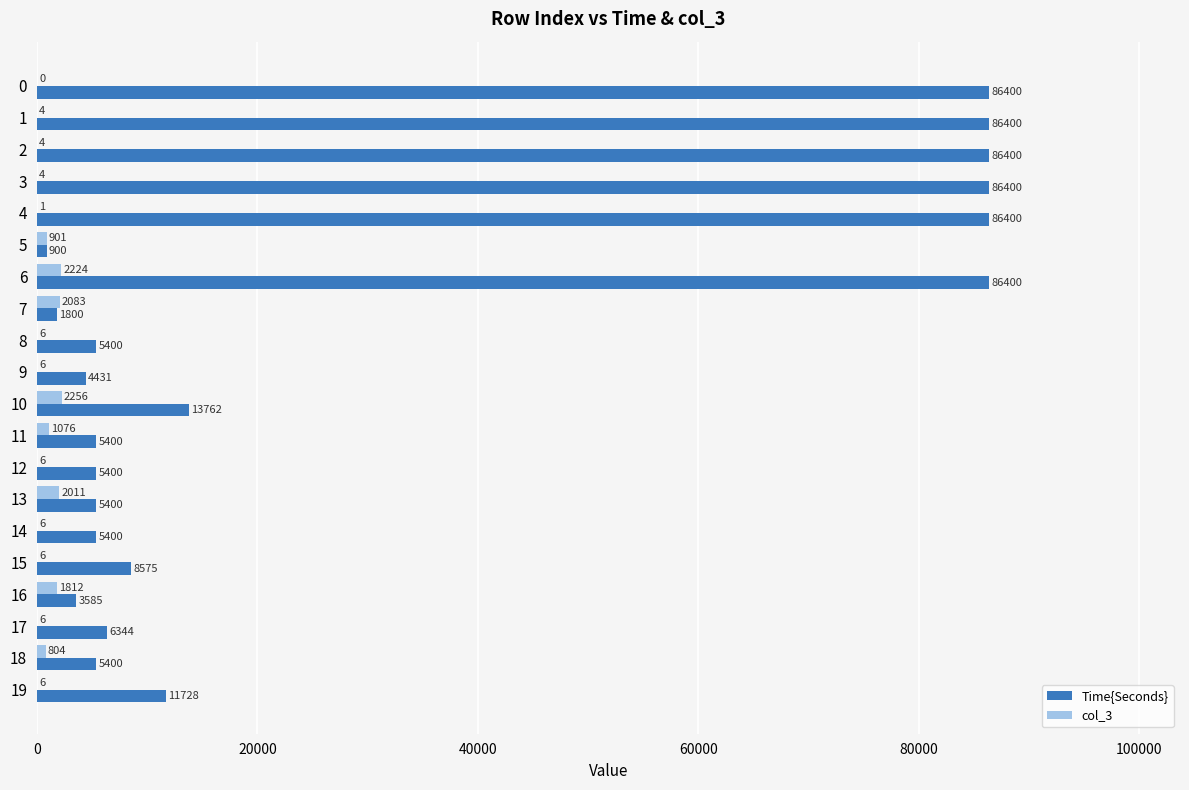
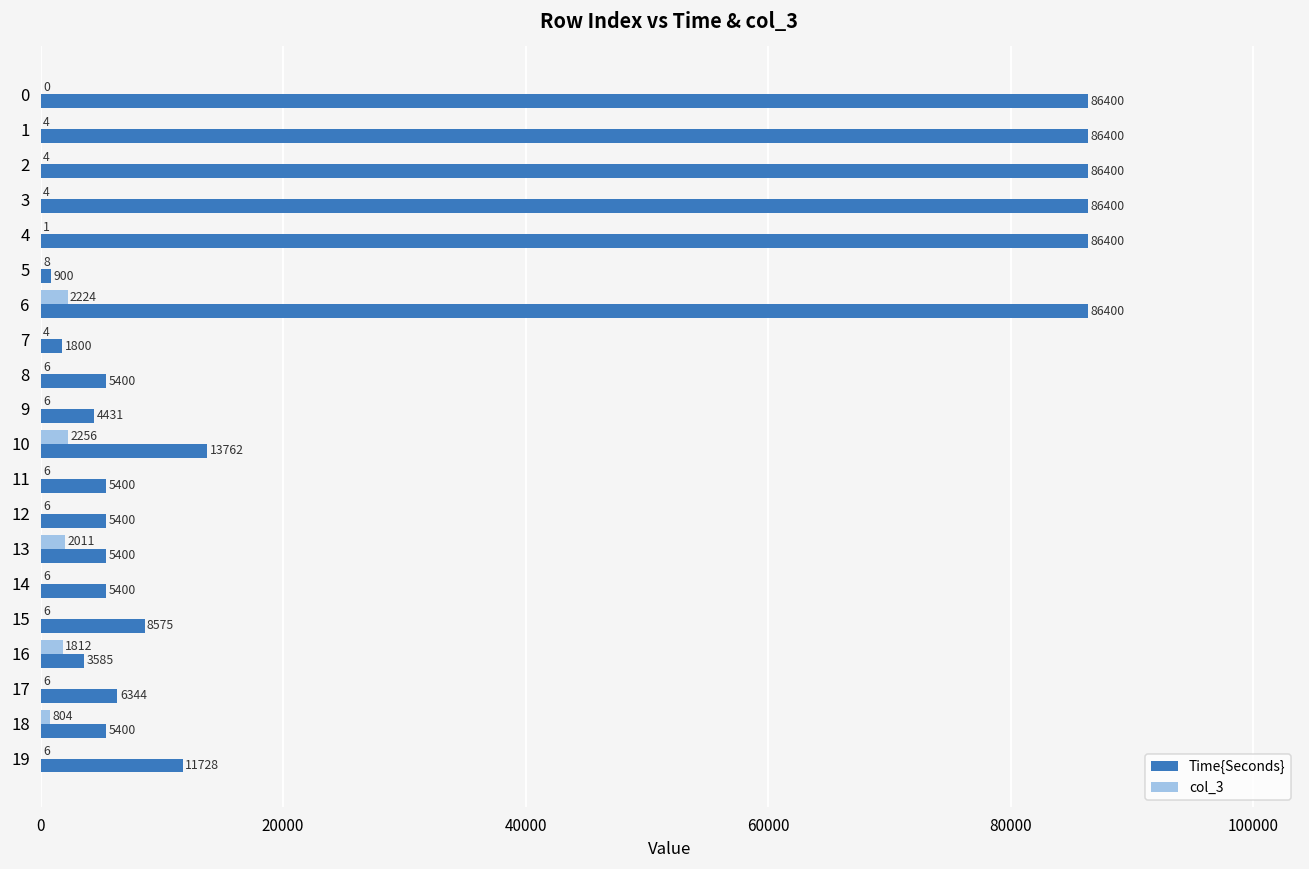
col_3, 5: 901 -> 8
col_3, 7: 2083 -> 4
col_3, 11: 1076 -> 6
